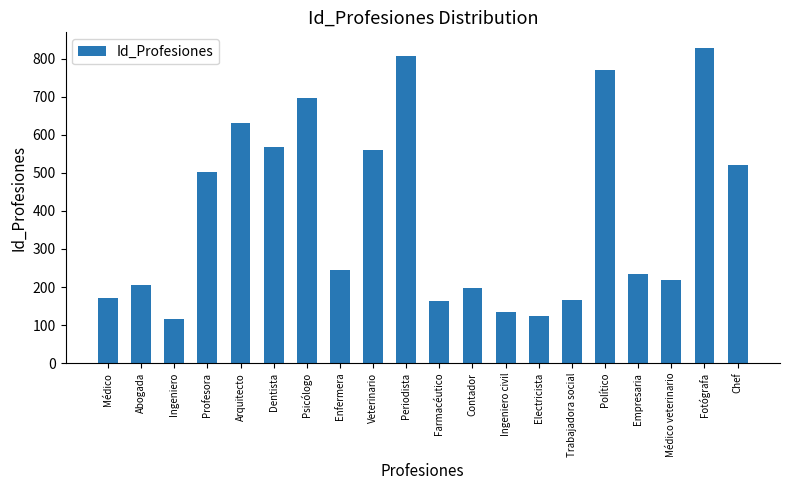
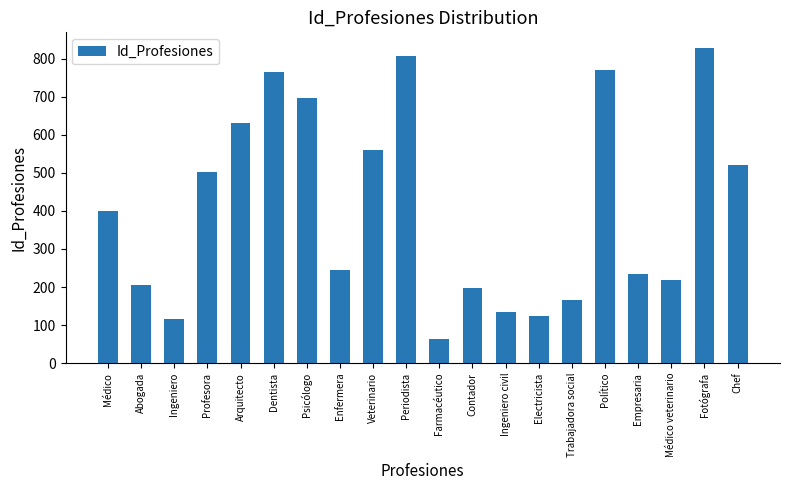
Médico: 170 -> 400
Dentista: 570 -> 760
Farmacéutico: 160 -> 60
